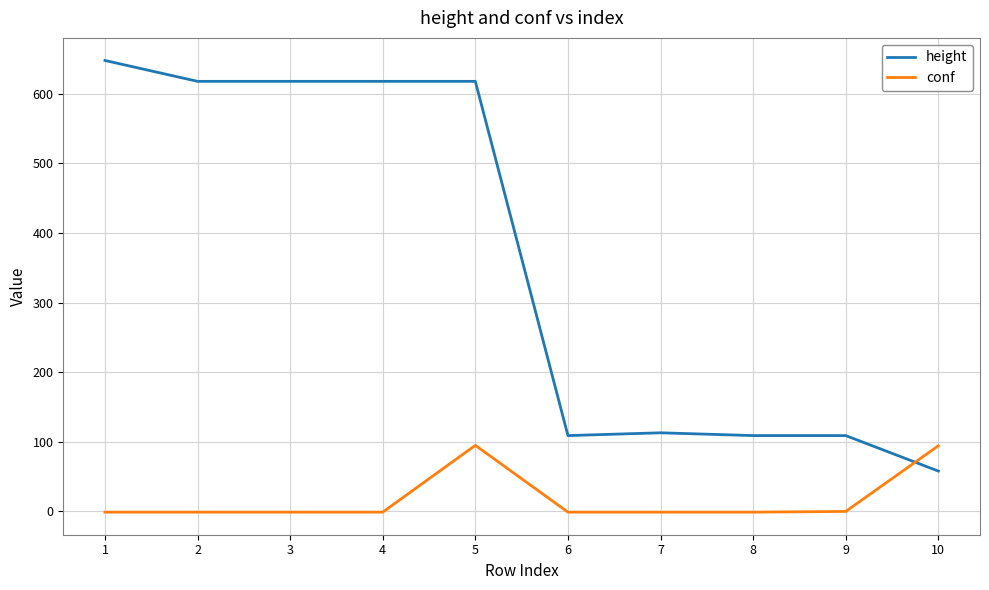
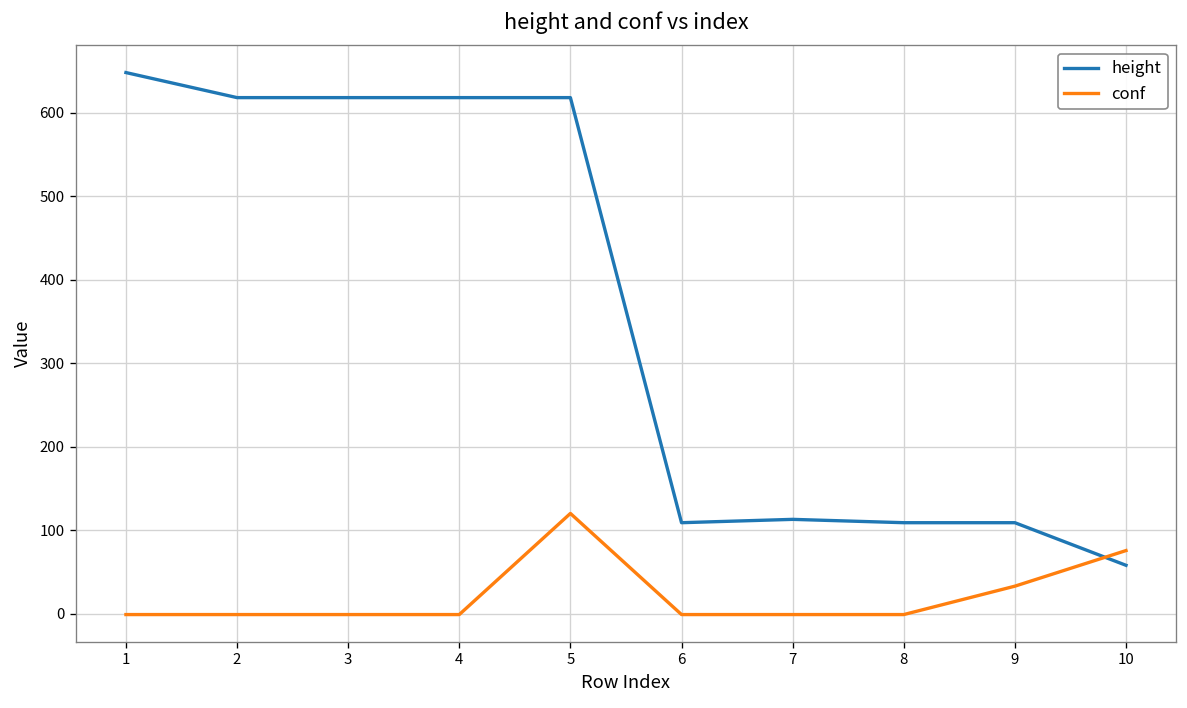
conf, 5: 100 -> 120
conf, 9: 0 -> 30
conf, 10: 90 -> 80
